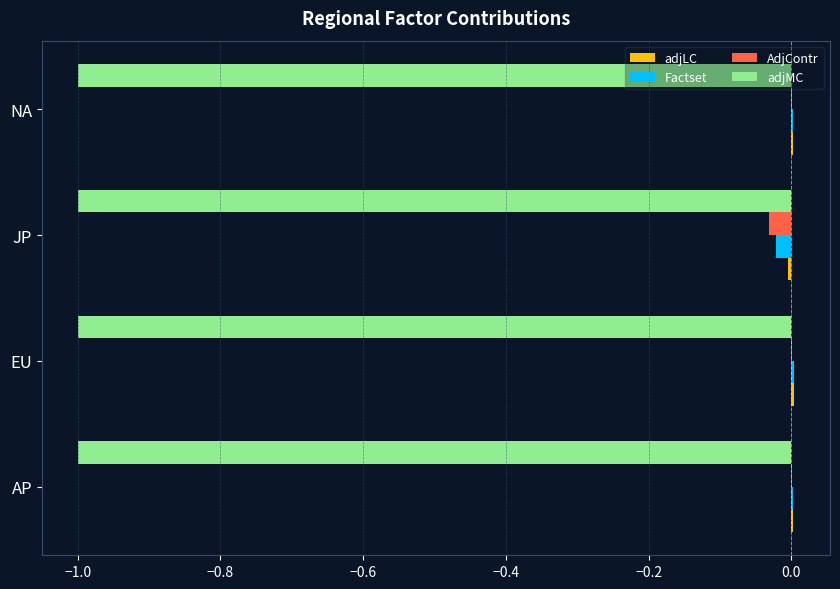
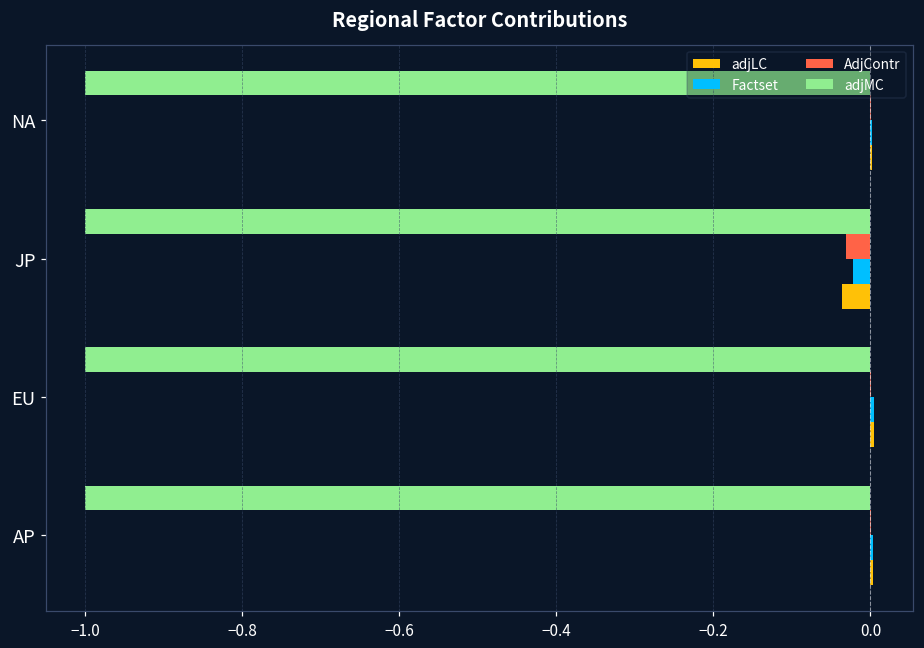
adjLC, JP: 0.00 -> -0.04
